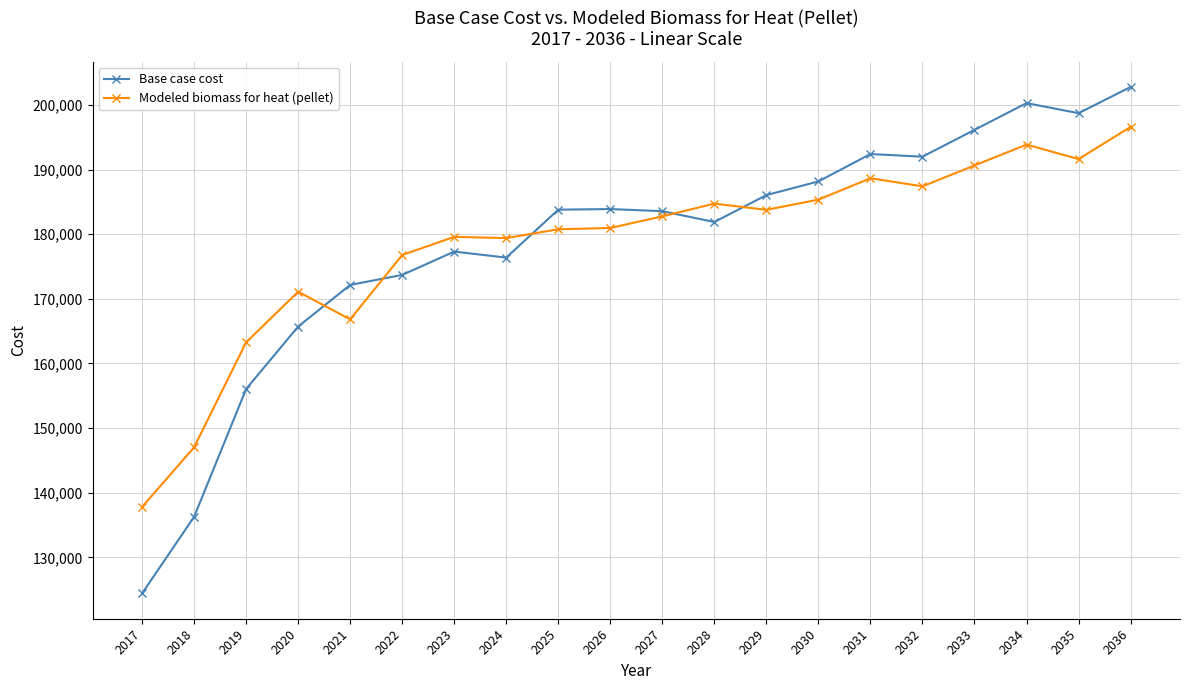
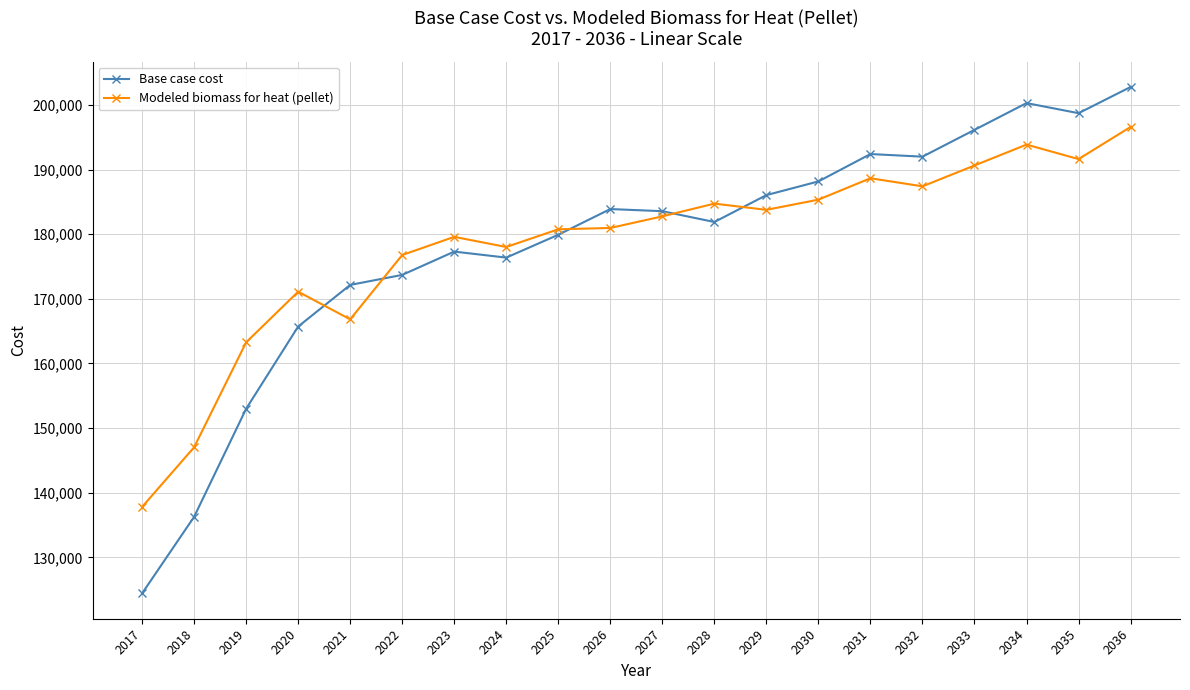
Base case cost, 2019: 156,000 -> 153,000
Modeled biomass for heat (pellet), 2024: 179,000 -> 178,000
Base case cost, 2025: 184,000 -> 180,000
